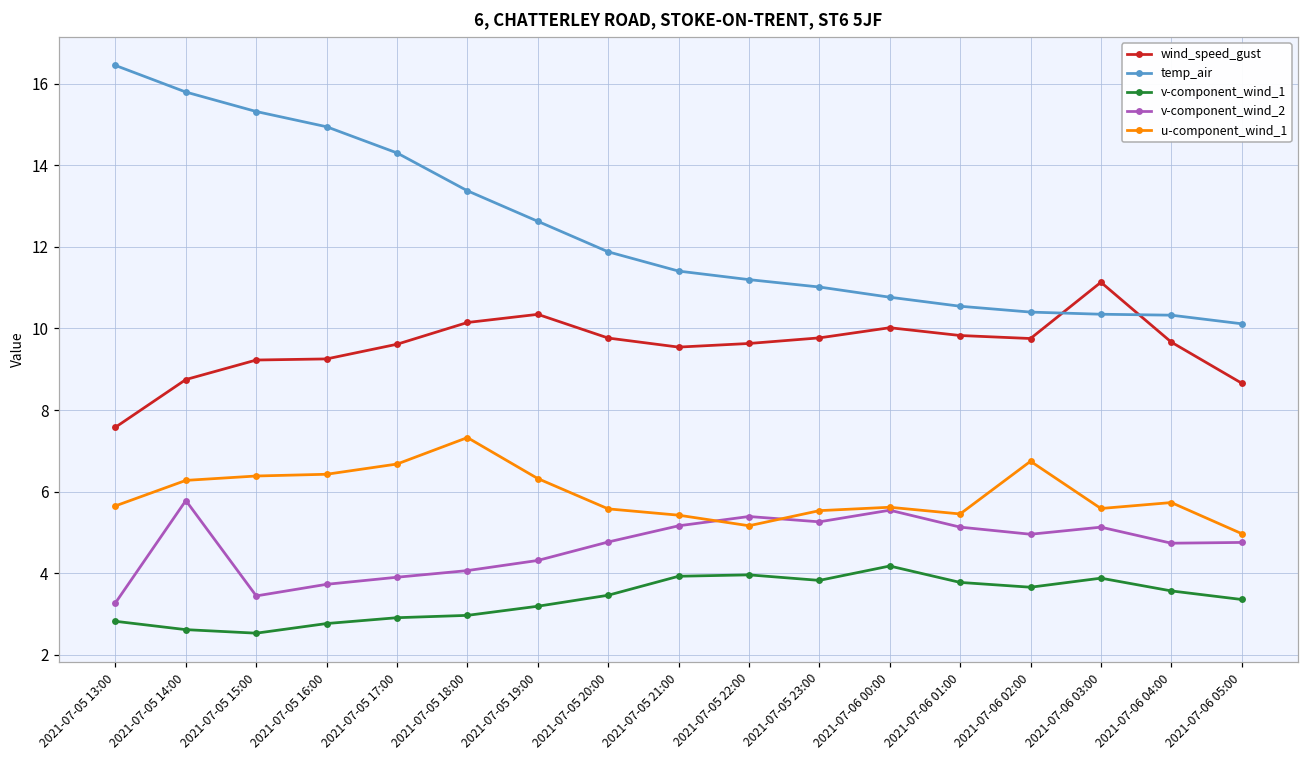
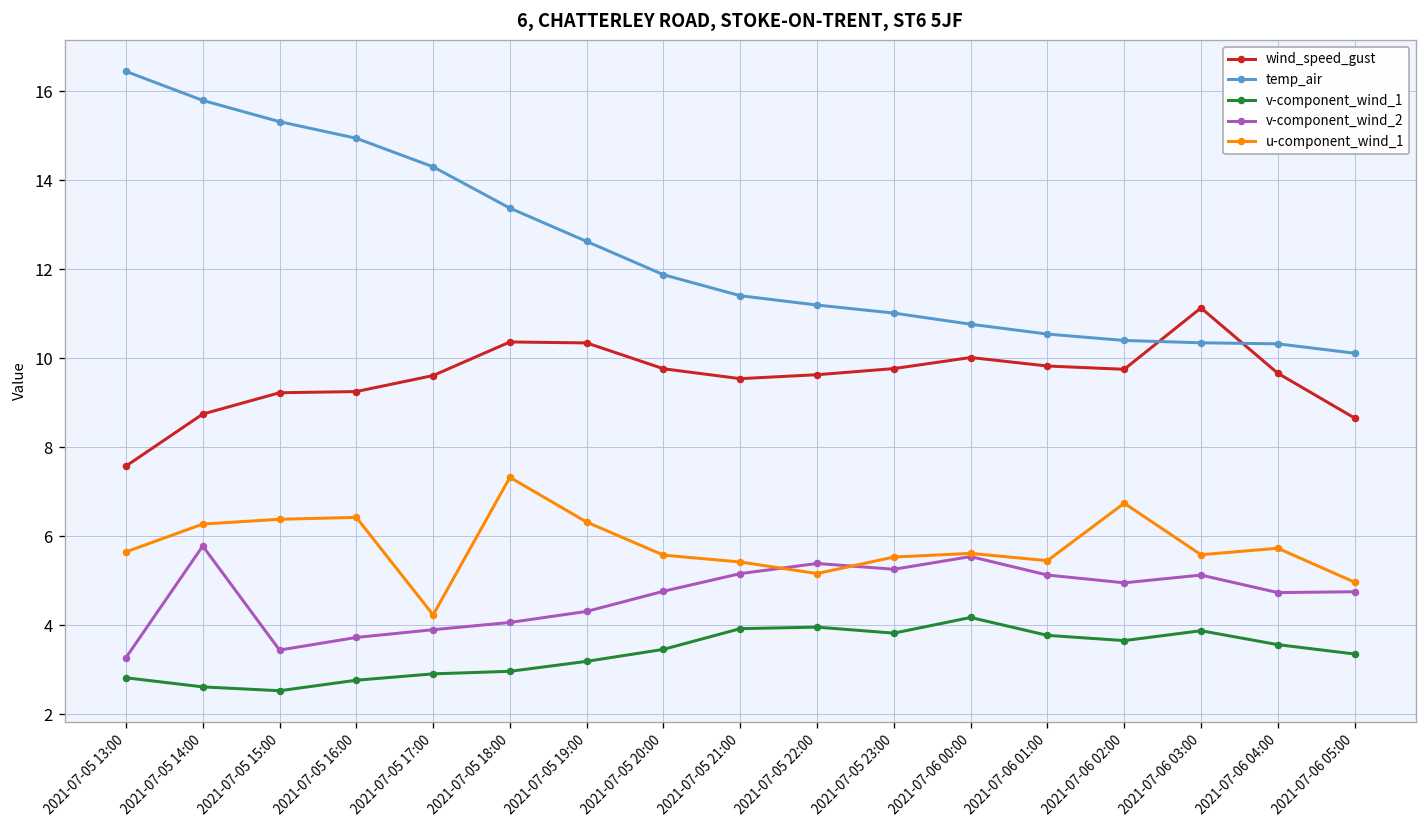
u-component_wind_1, 2021-07-05 17:00: 6.7 -> 4.2
wind_speed_gust, 2021-07-05 18:00: 10.1 -> 10.4
